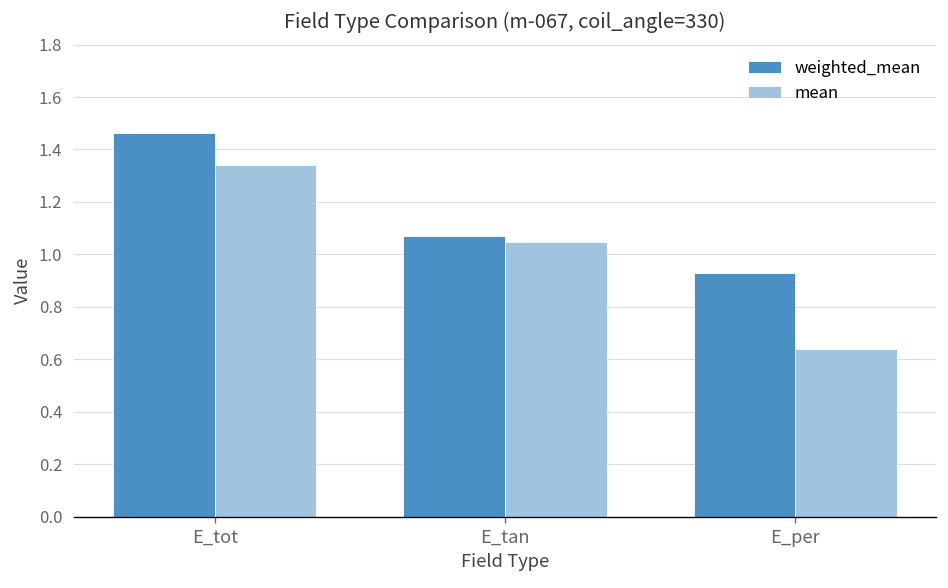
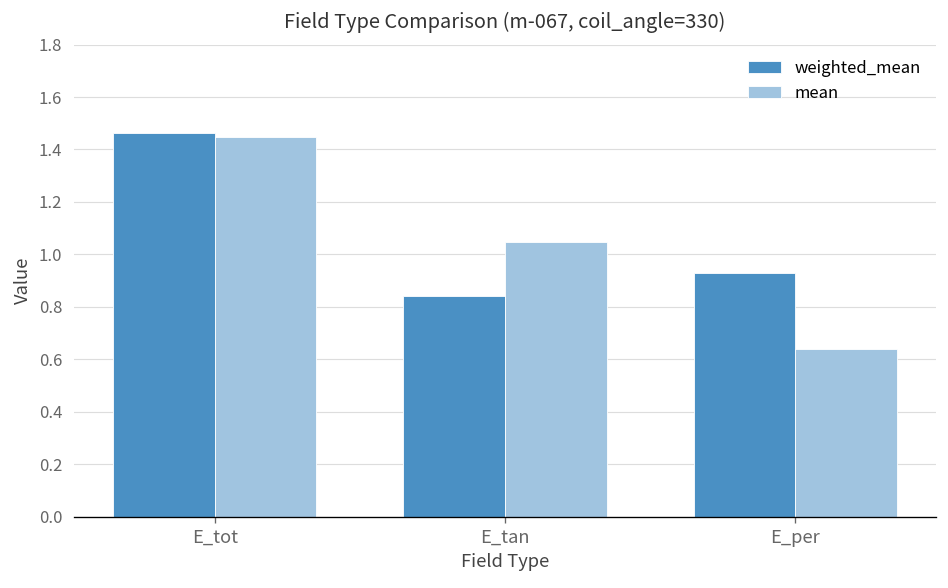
mean, E_tot: 1.34 -> 1.45
weighted_mean, E_tan: 1.07 -> 0.84
